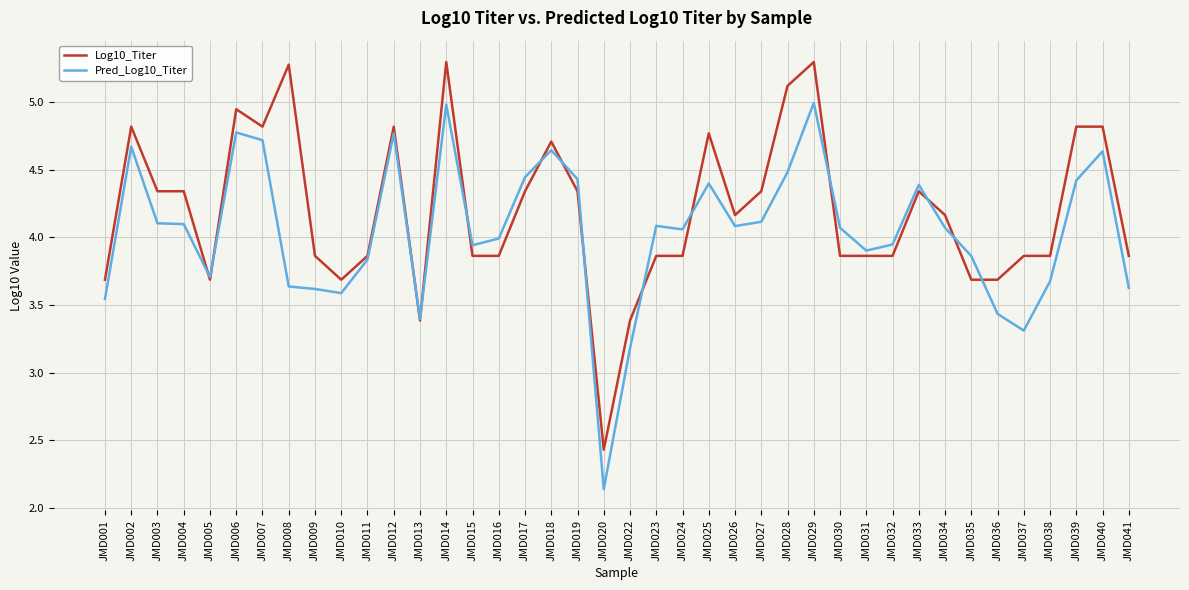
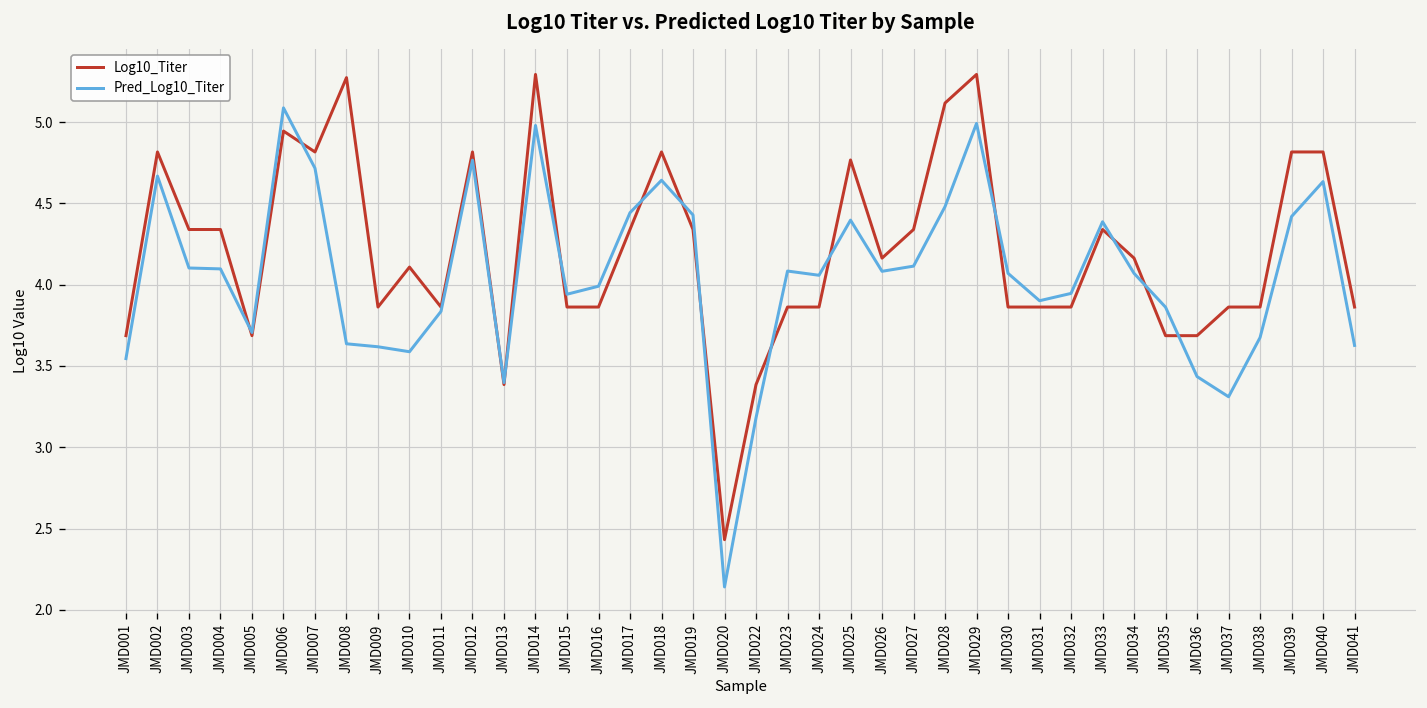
Pred_Log10_Titer, JMD006: 4.77 -> 5.09
Log10_Titer, JMD010: 3.69 -> 4.11
Log10_Titer, JMD018: 4.71 -> 4.82
